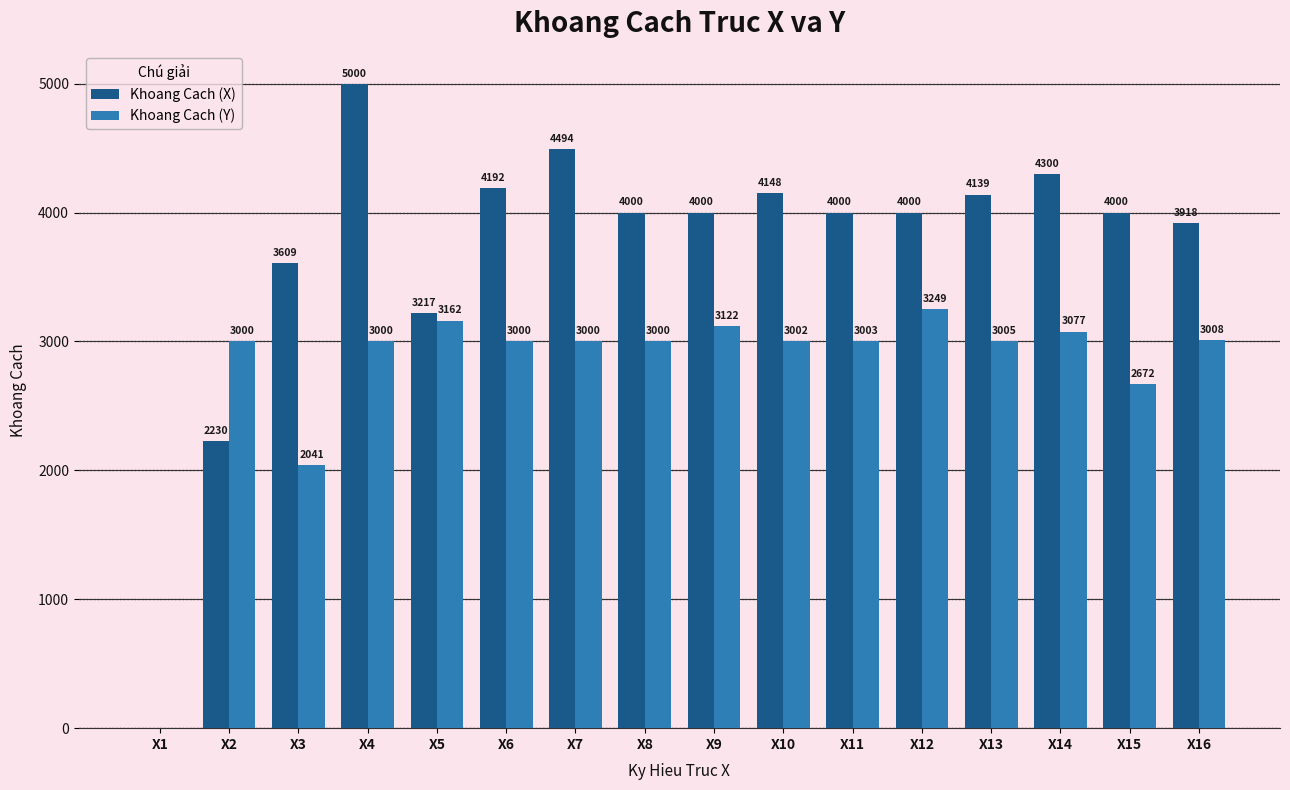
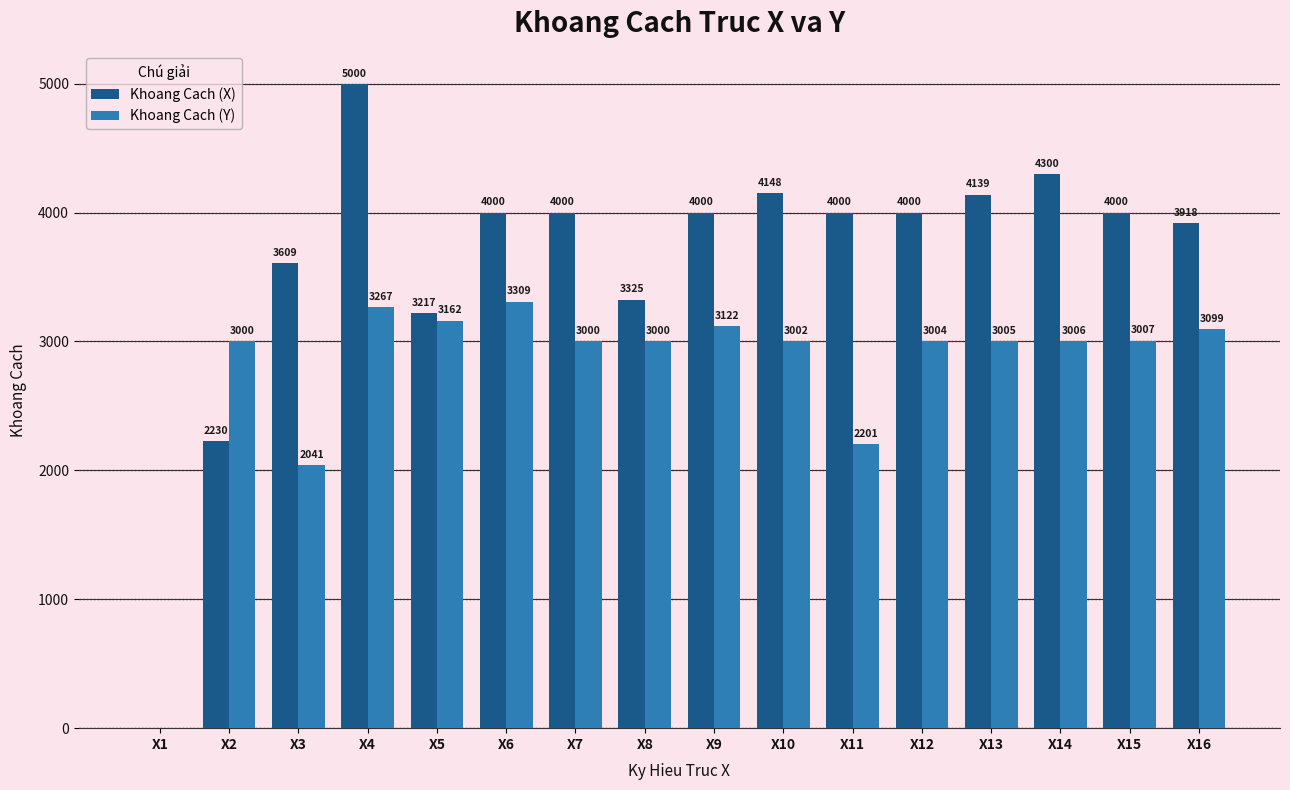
Khoang Cach (Y), X4: 3000 -> 3267
Khoang Cach (X), X6: 4192 -> 4000
Khoang Cach (Y), X6: 3000 -> 3309
Khoang Cach (X), X7: 4494 -> 4000
Khoang Cach (X), X8: 4000 -> 3325
Khoang Cach (Y), X11: 3003 -> 2201
Khoang Cach (Y), X12: 3249 -> 3004
Khoang Cach (Y), X14: 3077 -> 3006
Khoang Cach (Y), X15: 2672 -> 3007
Khoang Cach (Y), X16: 3008 -> 3099
